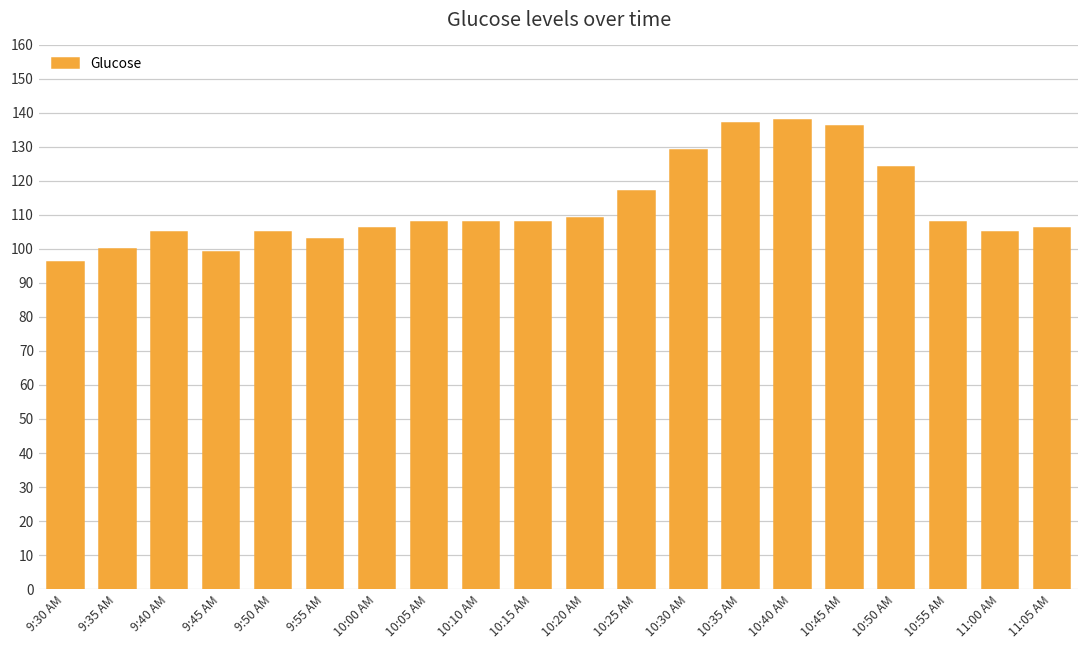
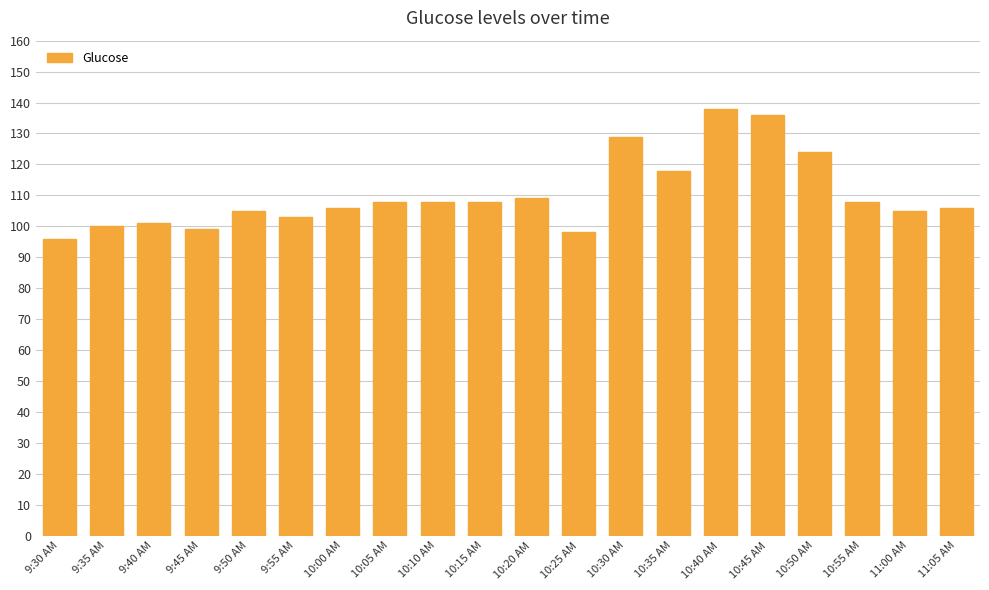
9:40 AM: 105 -> 101
10:25 AM: 117 -> 98
10:35 AM: 137 -> 118
